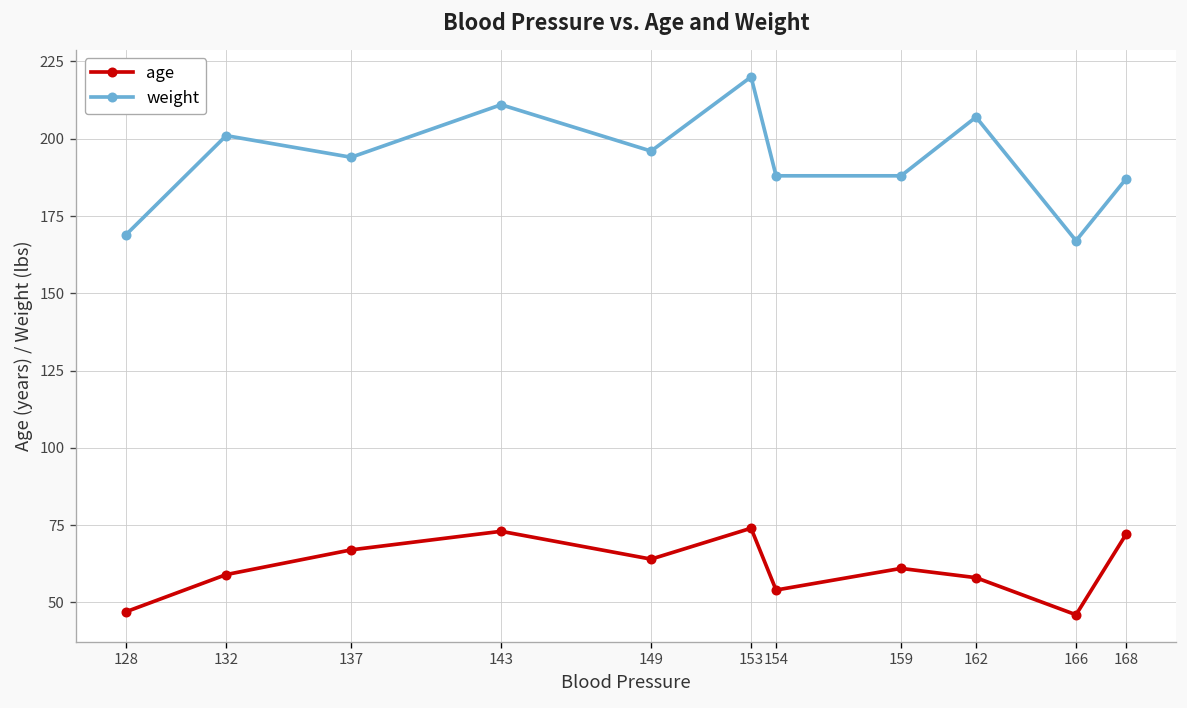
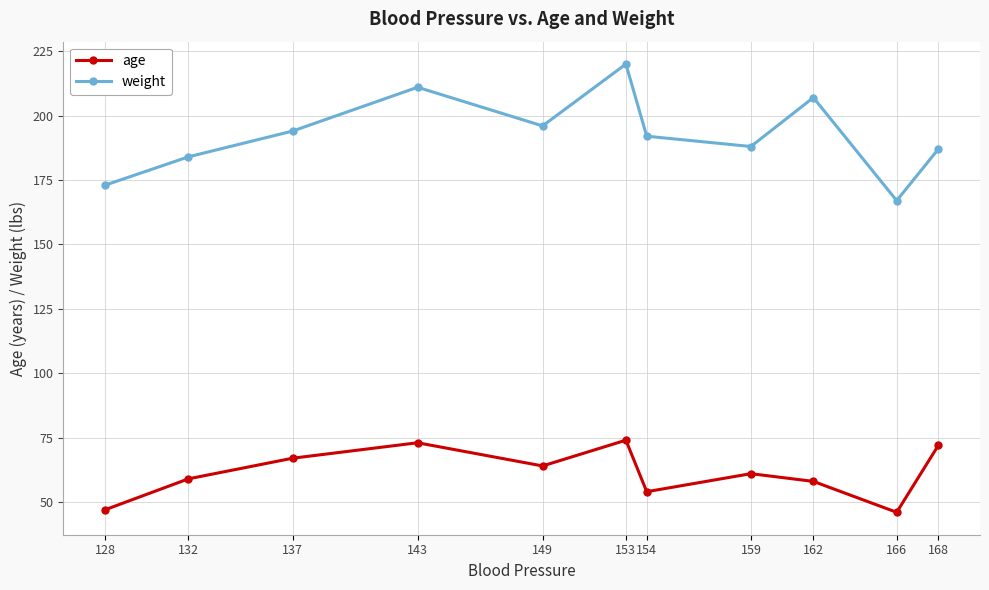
weight, 128: 169 -> 173
weight, 132: 201 -> 184
weight, 154: 188 -> 192
